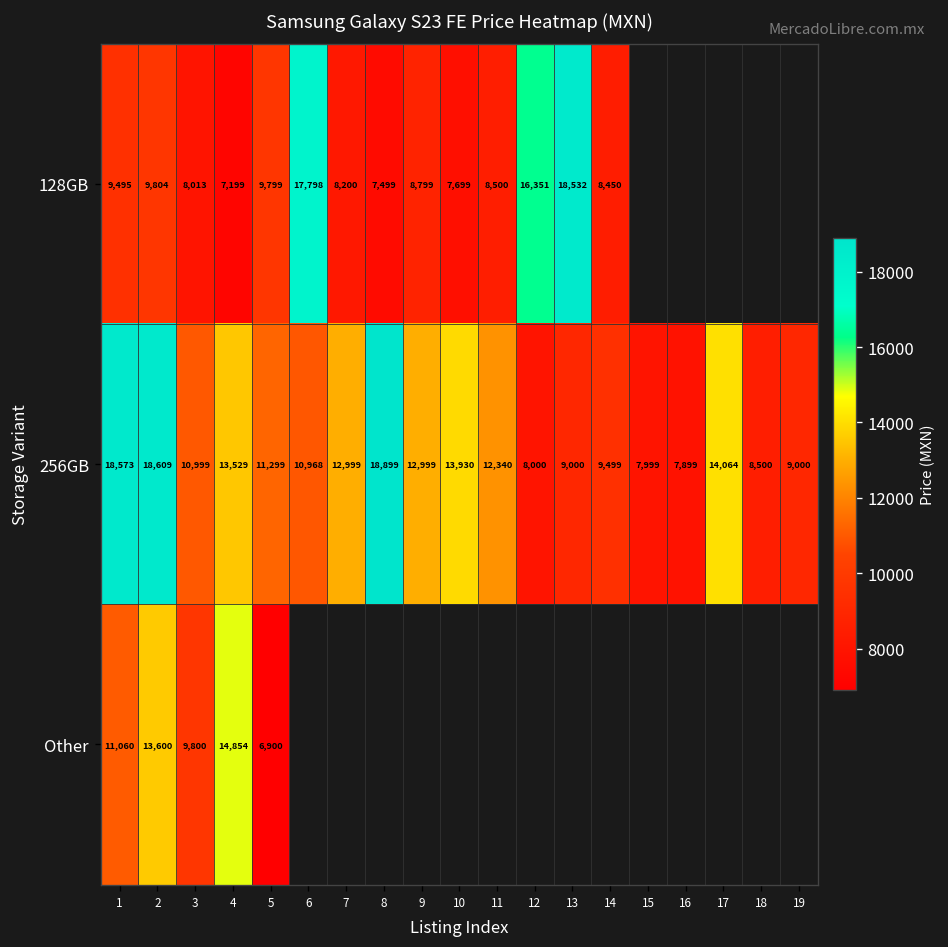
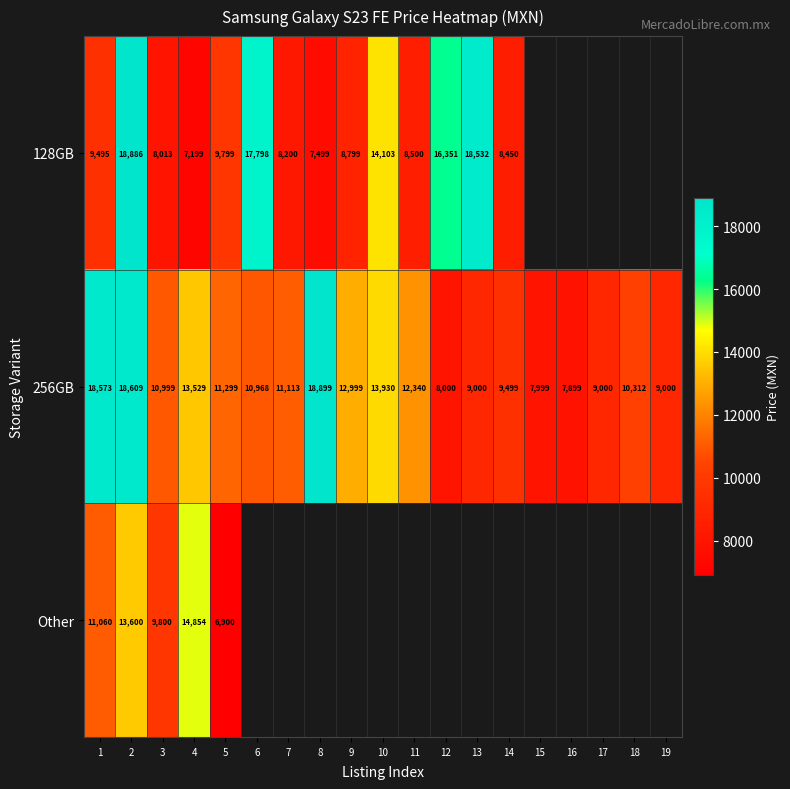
128GB, 2: 9,804 -> 18,886
128GB, 10: 7,699 -> 14,103
256GB, 7: 12,999 -> 11,113
256GB, 17: 14,064 -> 9,000
256GB, 18: 8,500 -> 10,312
